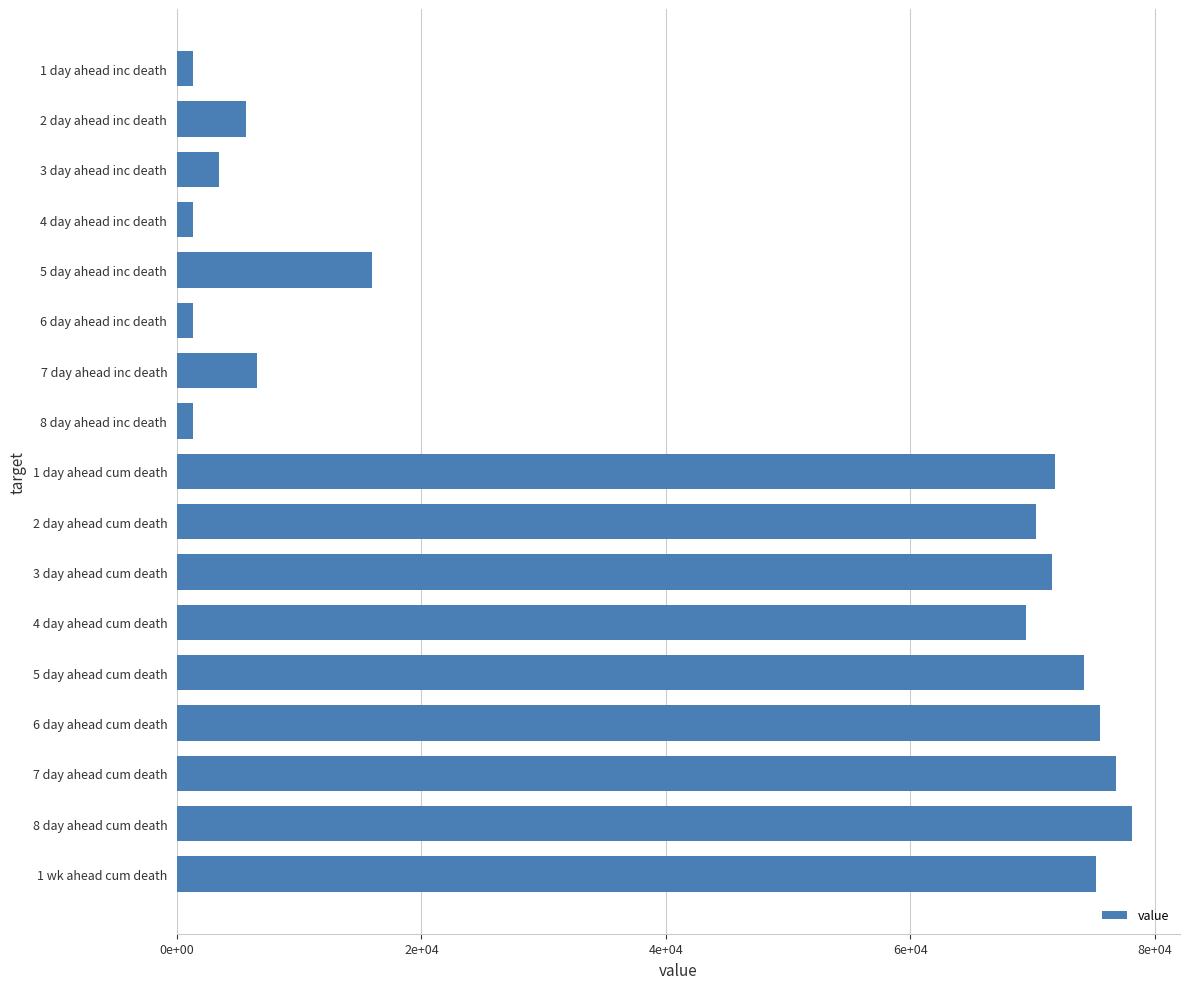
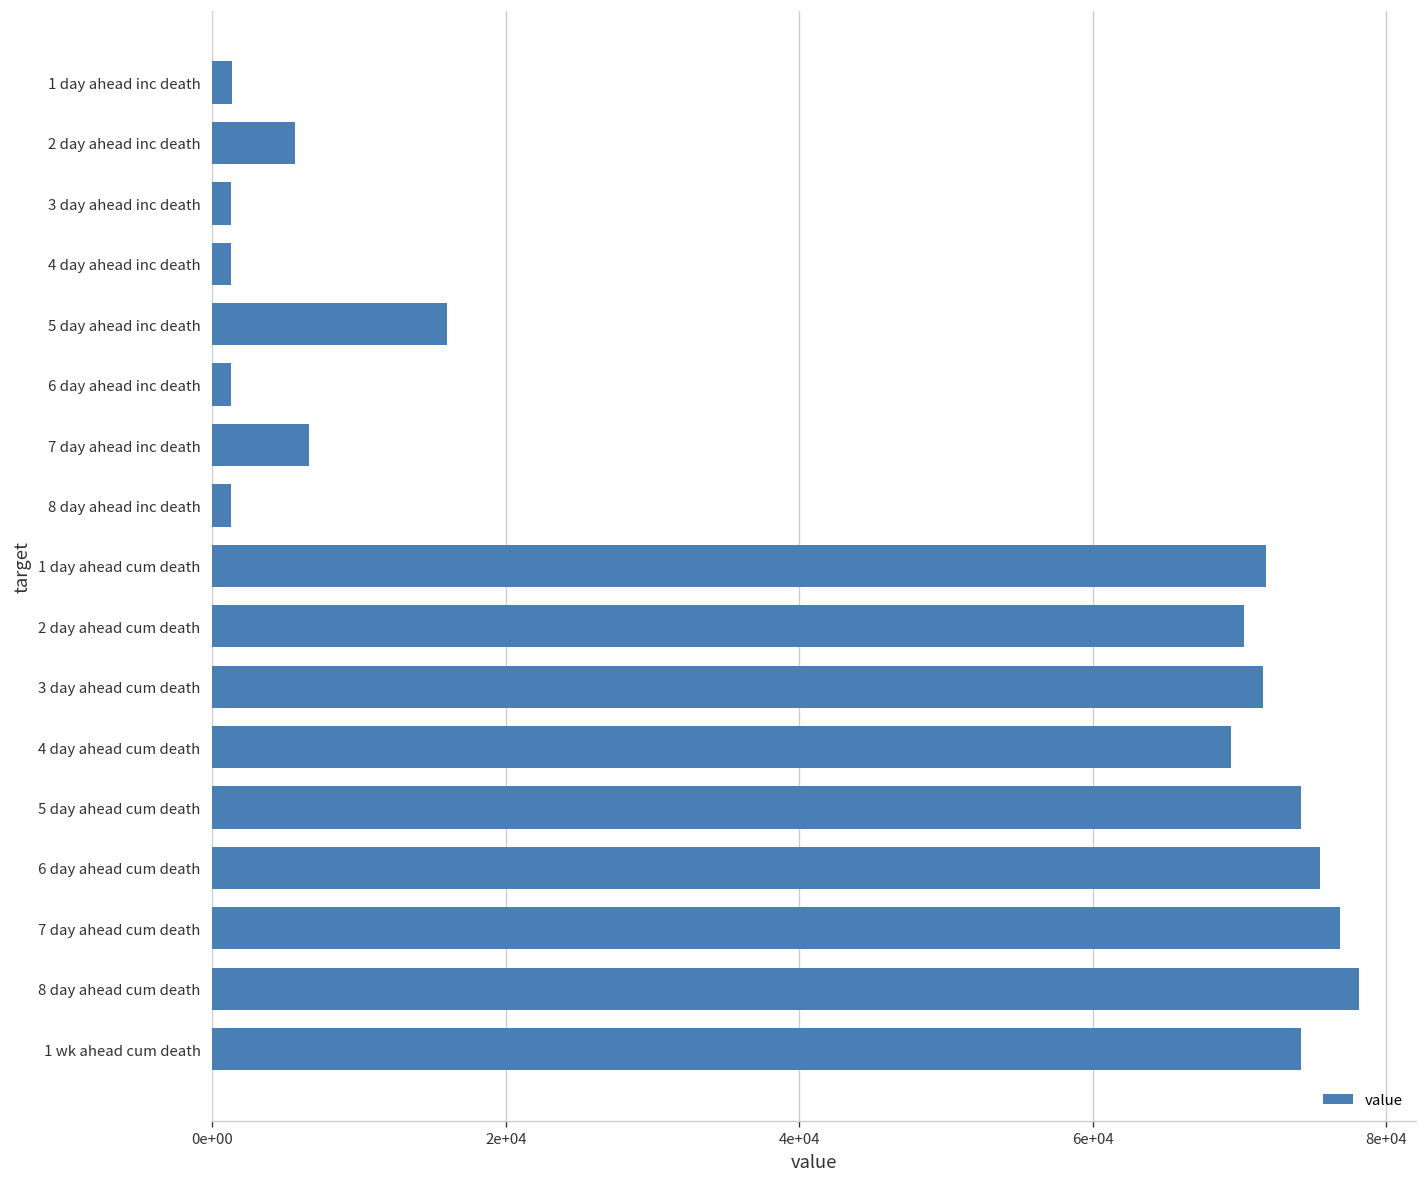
3 day ahead inc death: 3400 -> 1300
1 wk ahead cum death: 75200 -> 74200
